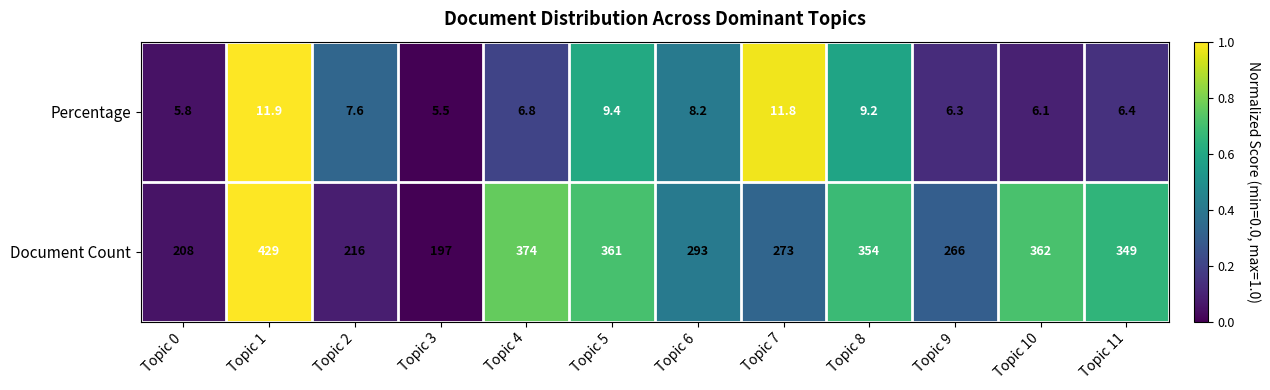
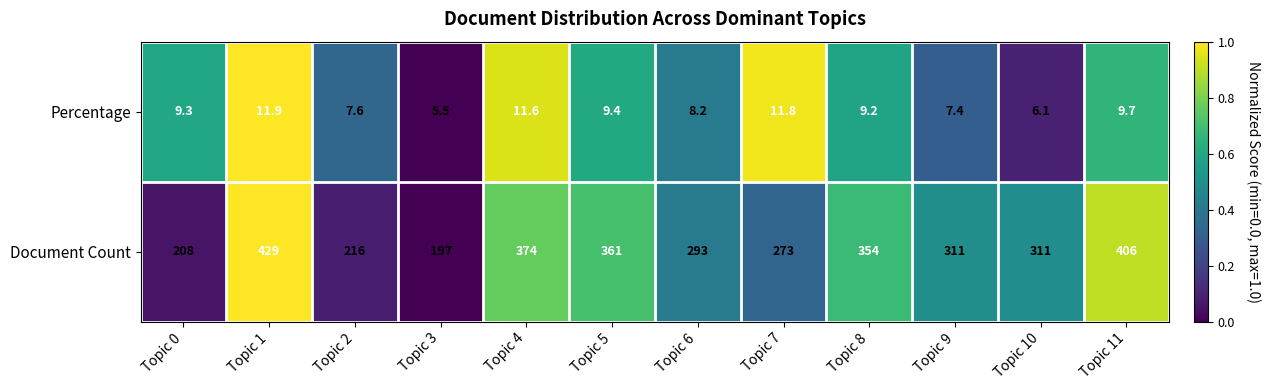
Percentage, Topic 0: 5.8 -> 9.3
Percentage, Topic 4: 6.8 -> 11.6
Percentage, Topic 9: 6.3 -> 7.4
Percentage, Topic 11: 6.4 -> 9.7
Document Count, Topic 9: 266 -> 311
Document Count, Topic 10: 362 -> 311
Document Count, Topic 11: 349 -> 406
